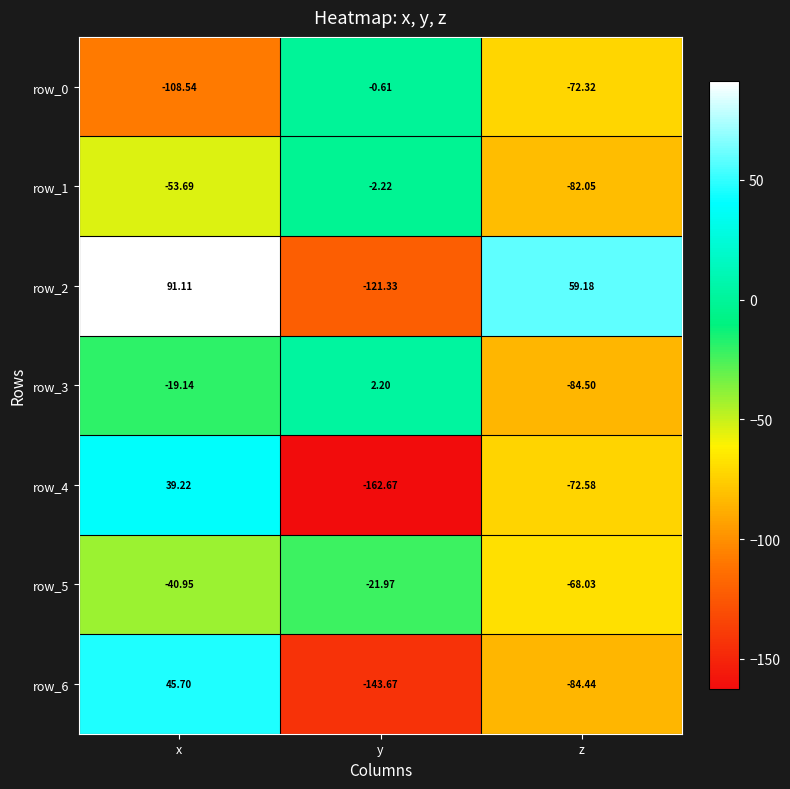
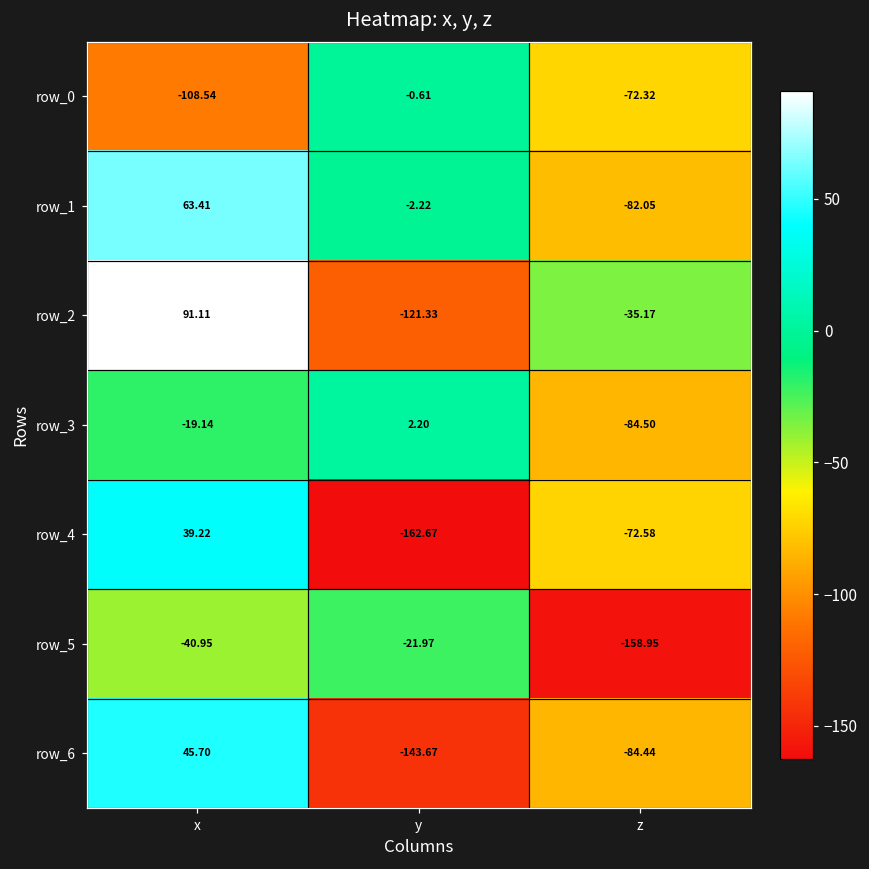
row_1, x: -53.69 -> 63.41
row_2, z: 59.18 -> -35.17
row_5, z: -68.03 -> -158.95
